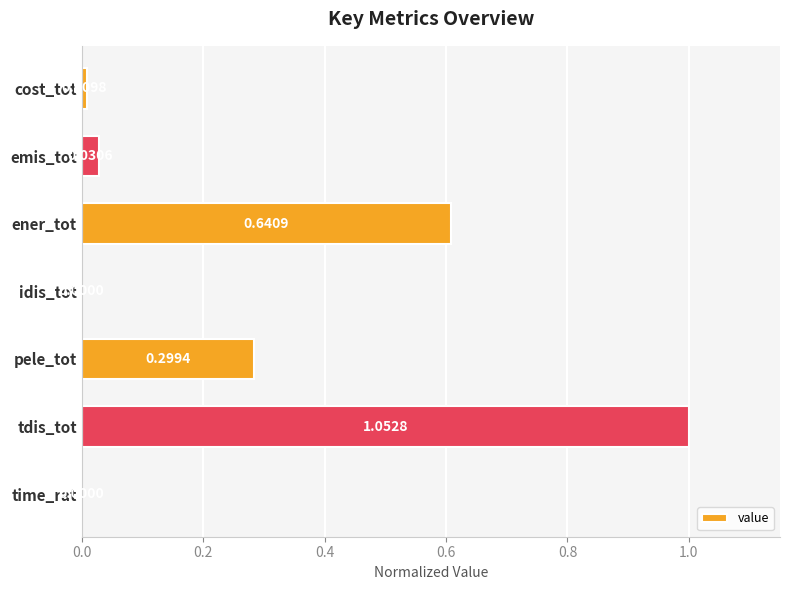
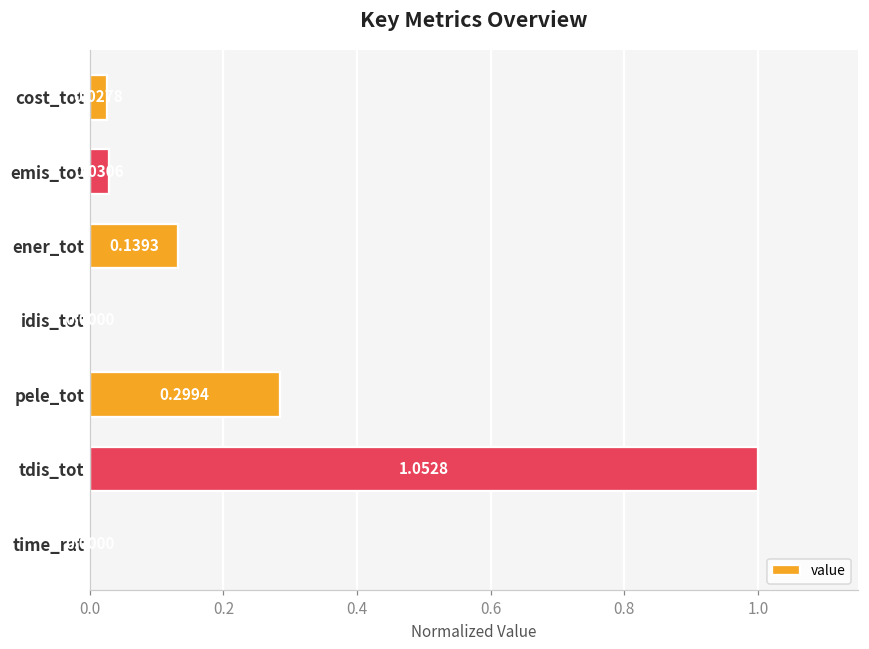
cost_tot: 0.01 -> 0.03
ener_tot: 0.6409 -> 0.1393
